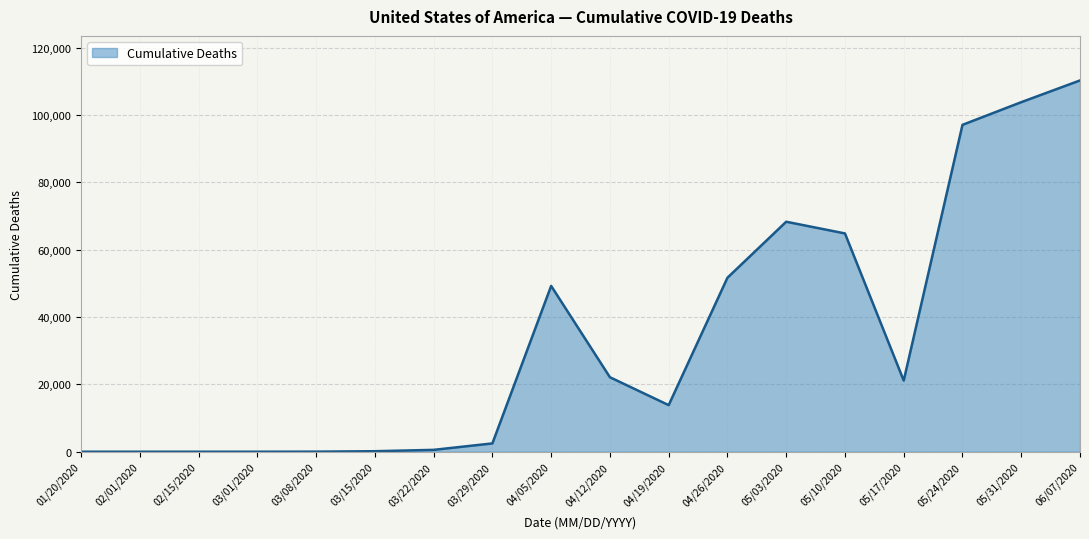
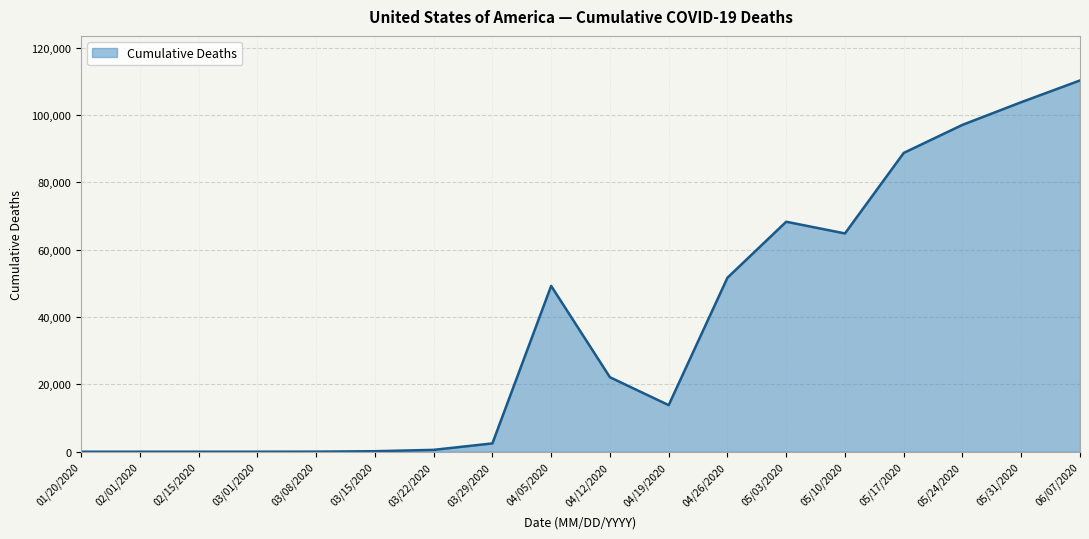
05/17/2020: 21,000 -> 89,000
